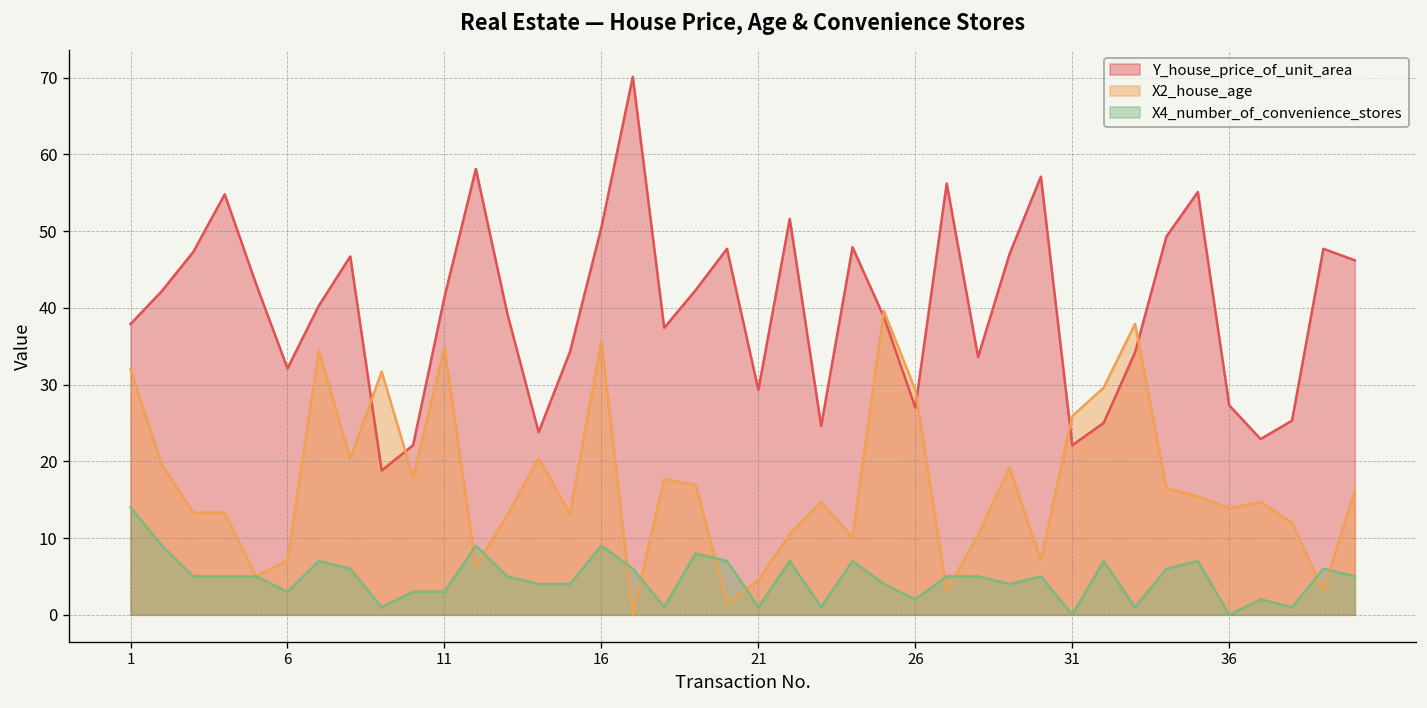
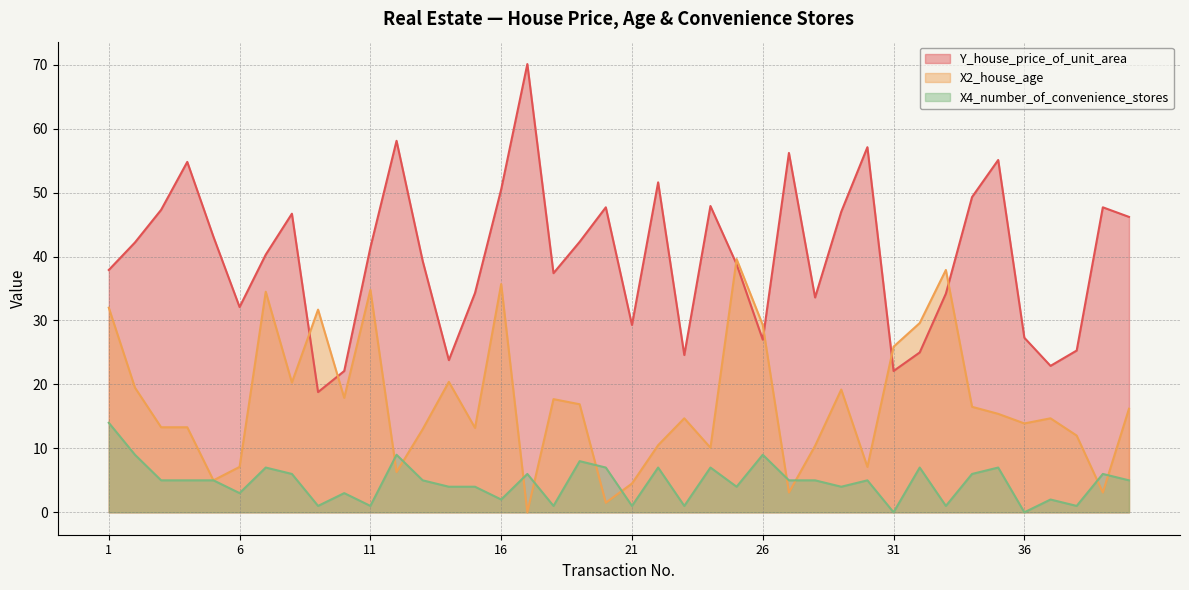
X4_number_of_convenience_stores, 11: 3 -> 1
X4_number_of_convenience_stores, 16: 9 -> 2
X4_number_of_convenience_stores, 26: 2 -> 9
